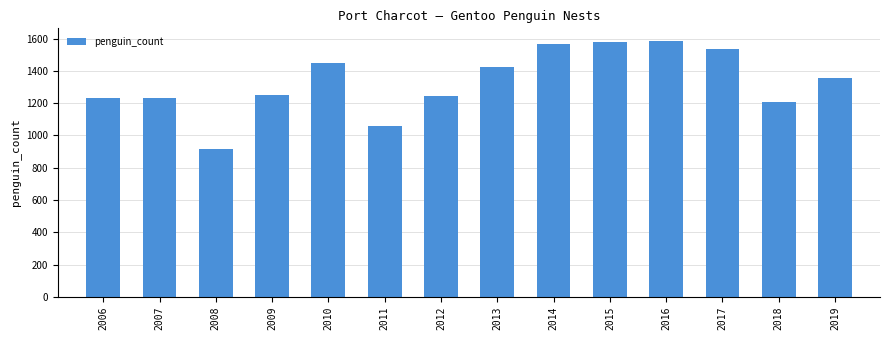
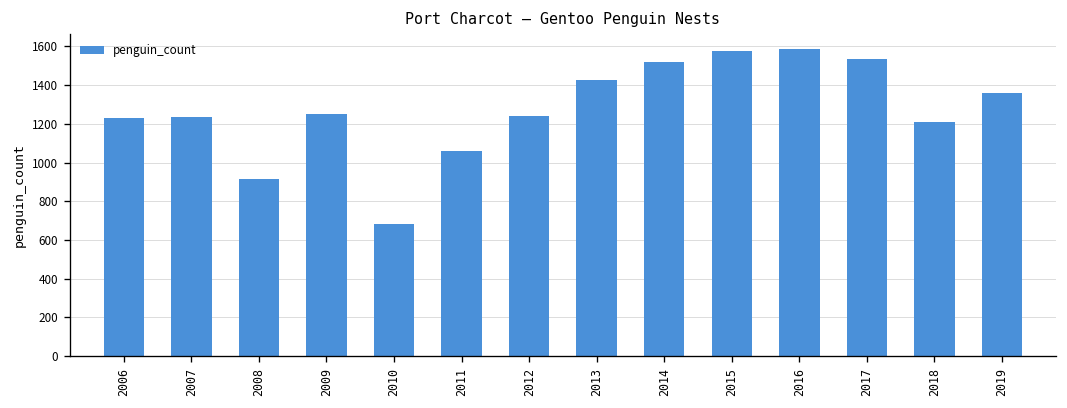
2010: 1450 -> 680
2014: 1570 -> 1520
